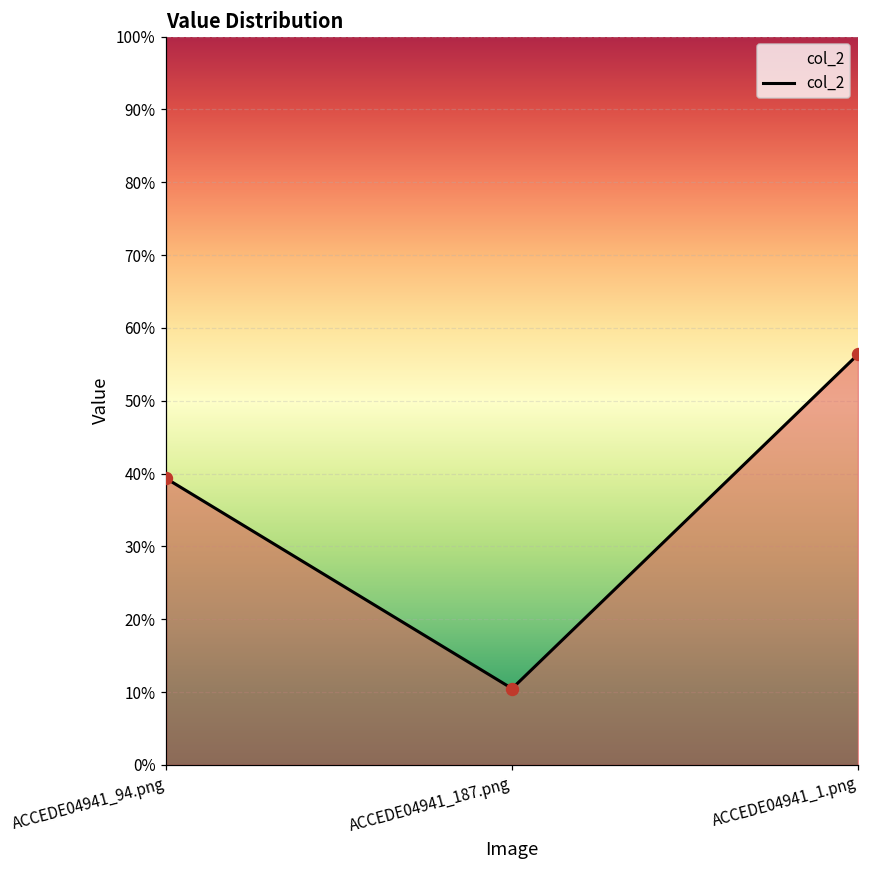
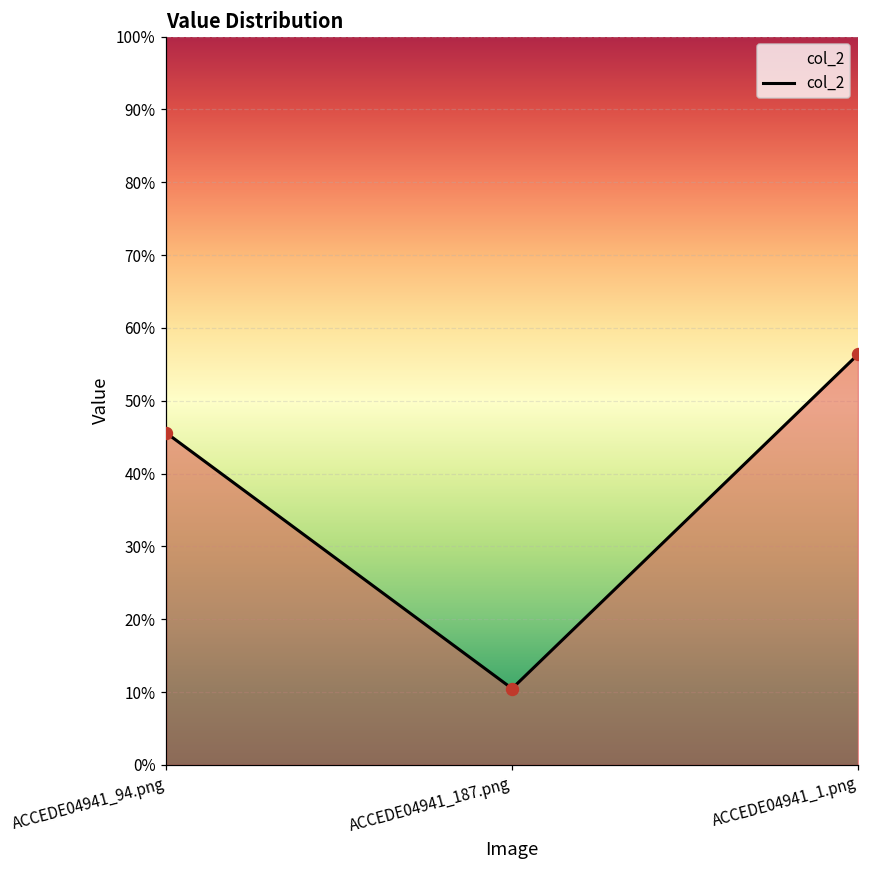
ACCEDE04941_94.png: 39% -> 46%
